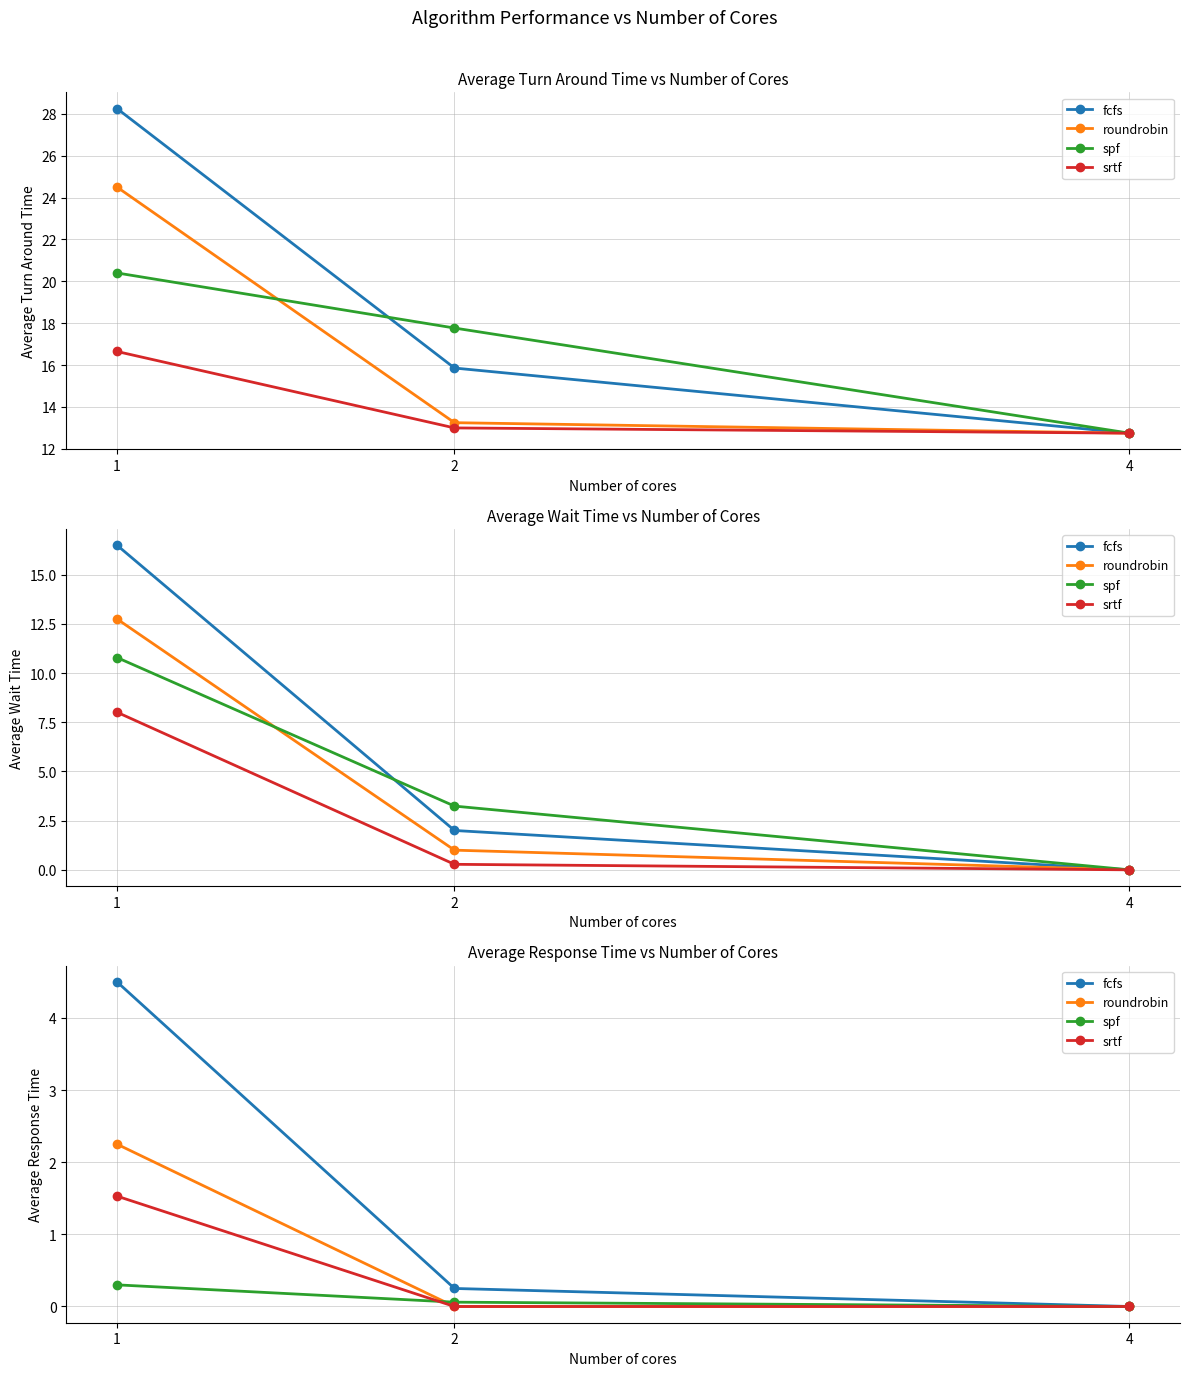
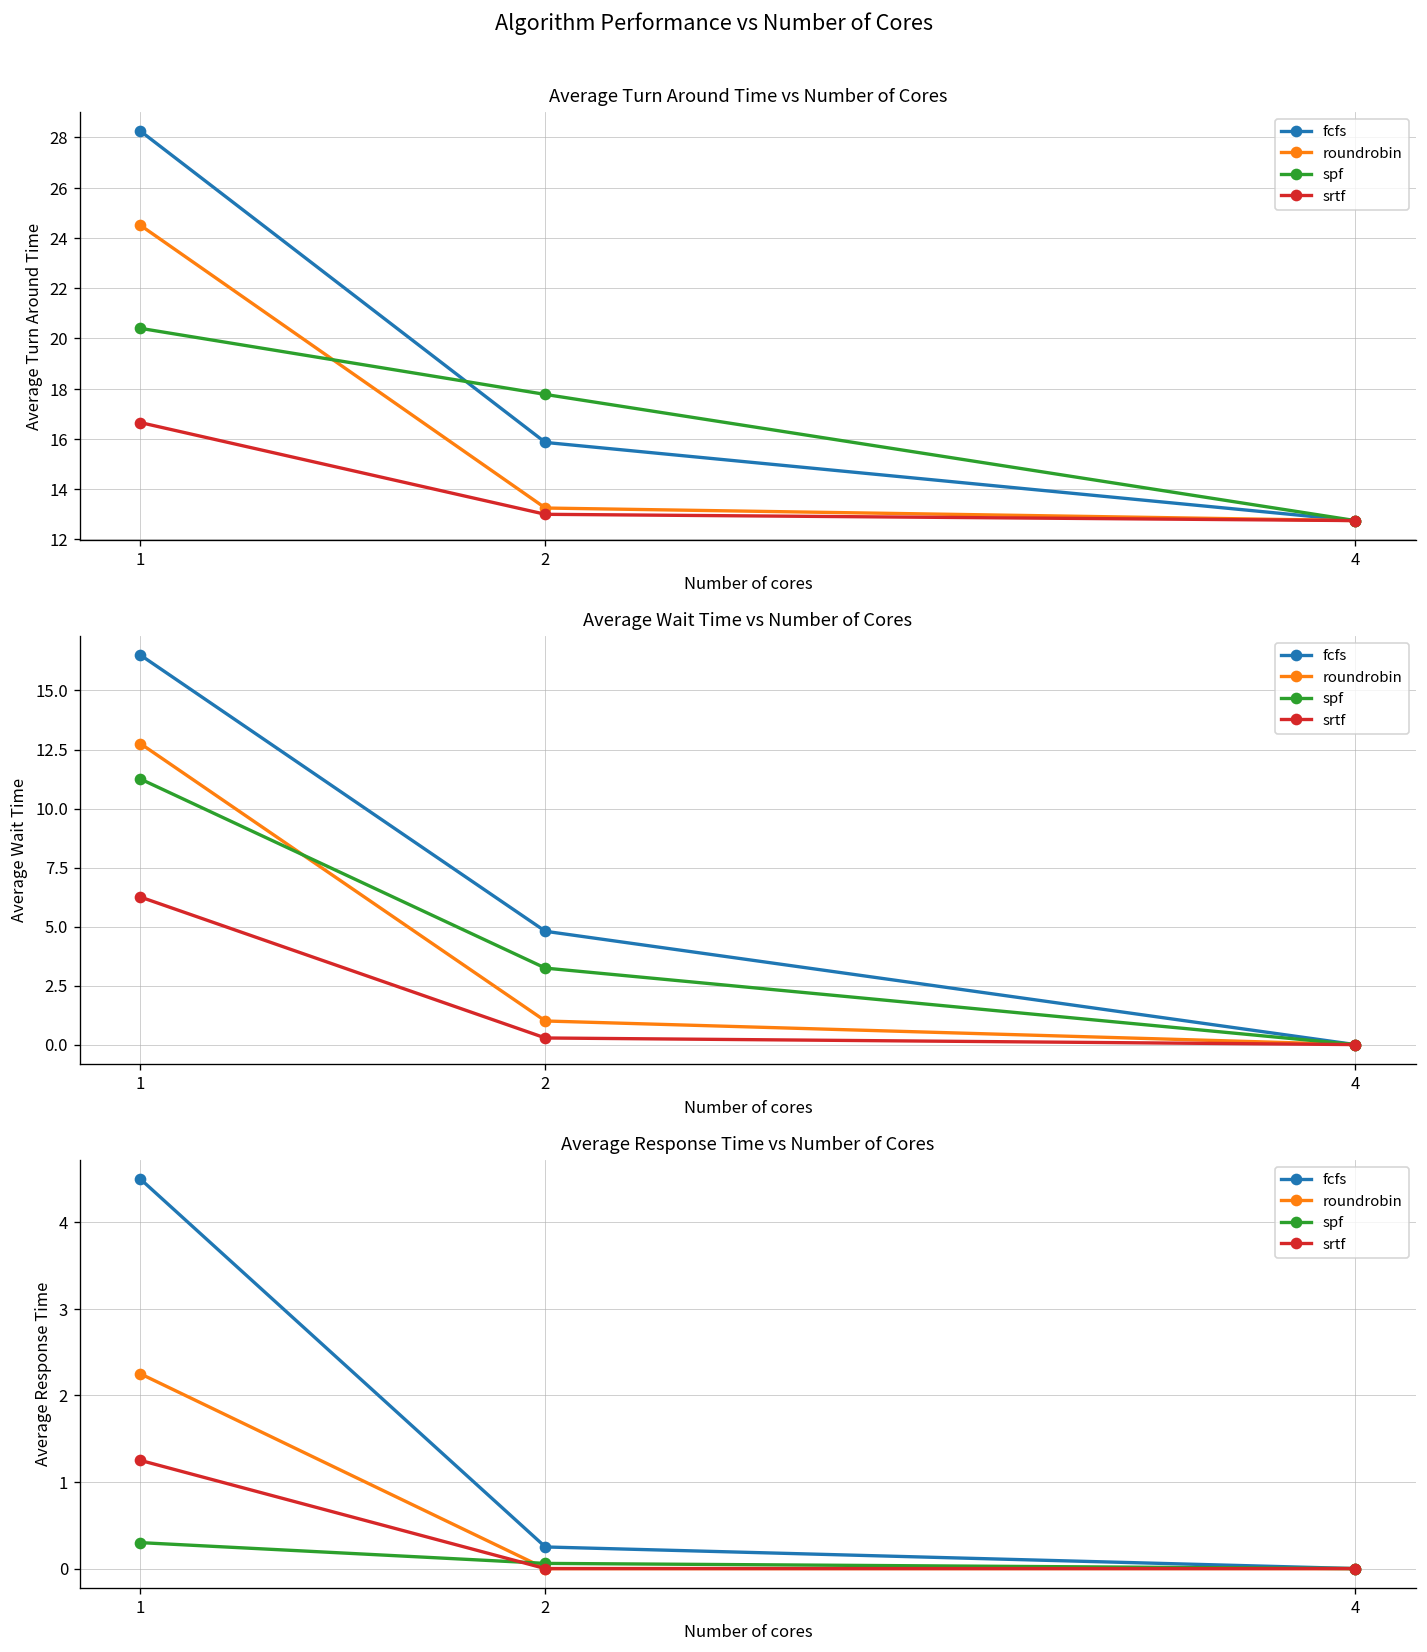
Average Wait Time vs Number of Cores, spf, 1: 10.8 -> 11.3
Average Wait Time vs Number of Cores, srtf, 1: 8.0 -> 6.3
Average Wait Time vs Number of Cores, fcfs, 2: 2.0 -> 4.8
Average Response Time vs Number of Cores, srtf, 1: 1.5 -> 1.3
